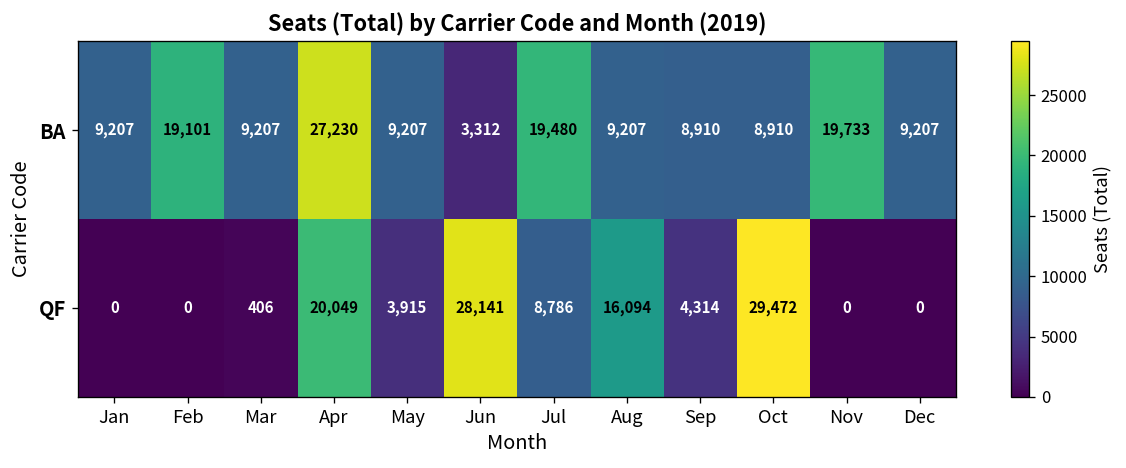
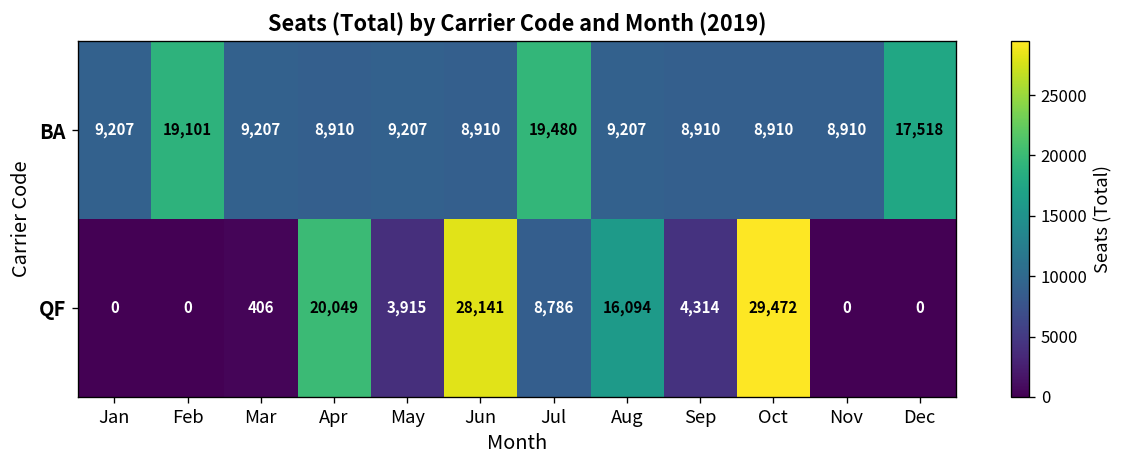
BA, Apr: 27,230 -> 8,910
BA, Jun: 3,312 -> 8,910
BA, Nov: 19,733 -> 8,910
BA, Dec: 9,207 -> 17,518
